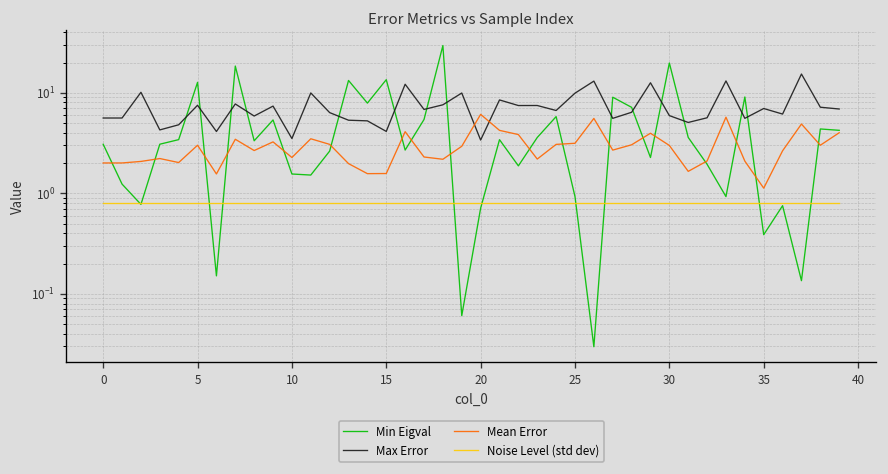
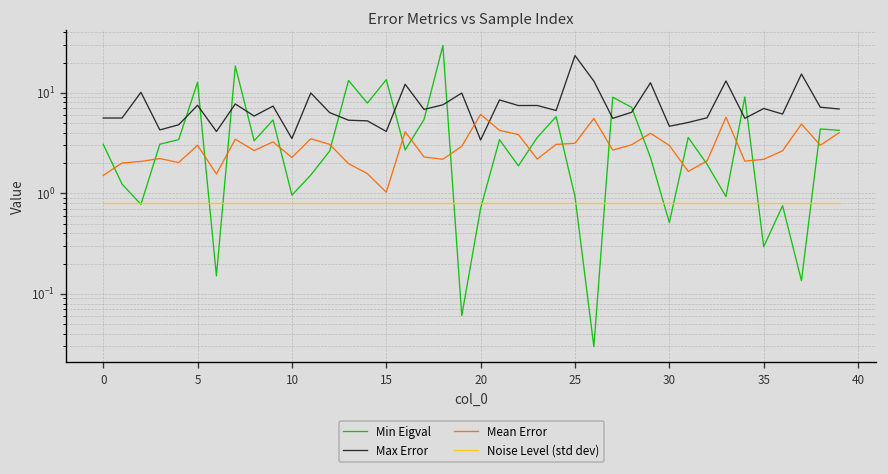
Mean Error, 0: 2.0 -> 1.5
Min Eigval, 10: 1.6 -> 1.0
Mean Error, 15: 1.6 -> 1.0
Max Error, 25: 10 -> 23
Min Eigval, 30: 20 -> 0.5
Max Error, 30: 6 -> 5
Min Eigval, 35: 0.4 -> 0.29
Mean Error, 35: 1.1 -> 2.2
